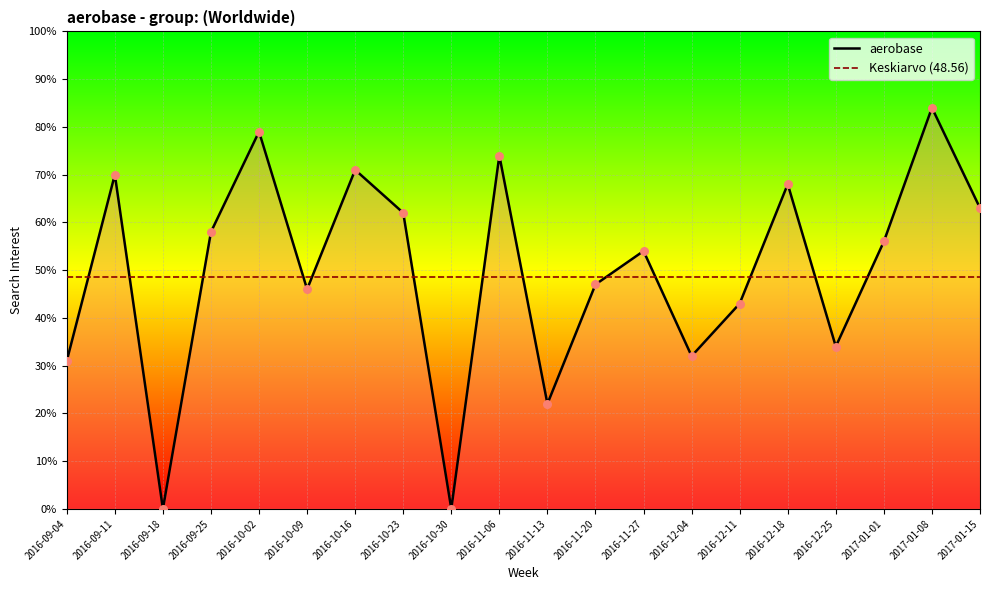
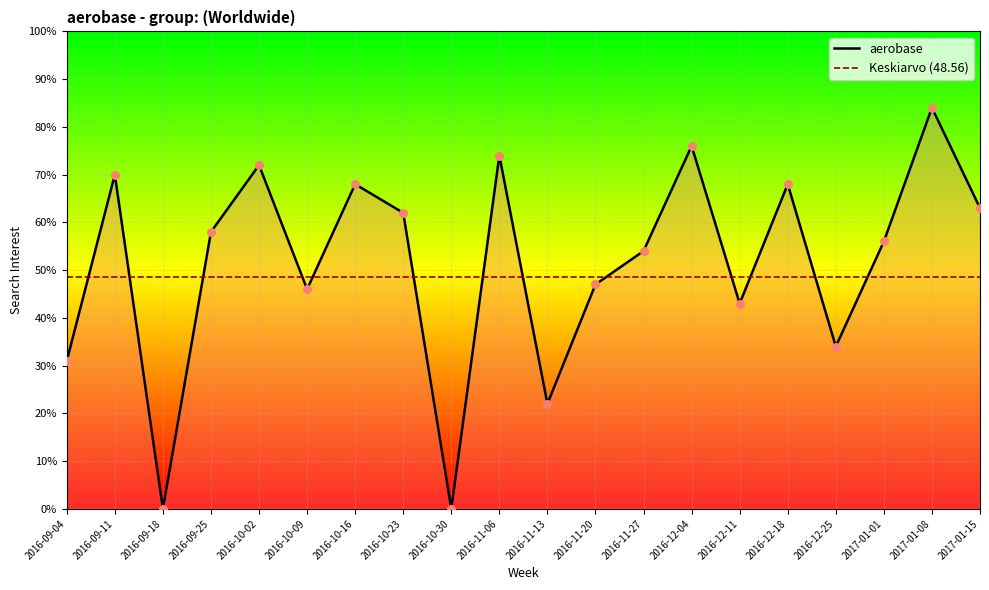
2016-10-02: 79% -> 72%
2016-10-16: 71% -> 68%
2016-12-04: 32% -> 76%
